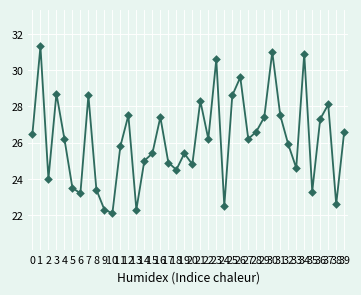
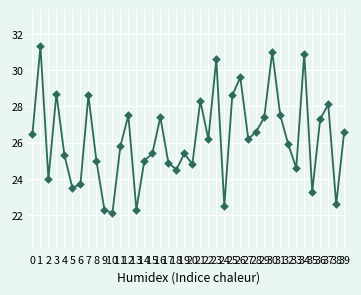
4: 26.2 -> 25.3
6: 23.2 -> 23.7
8: 23.4 -> 25.0
